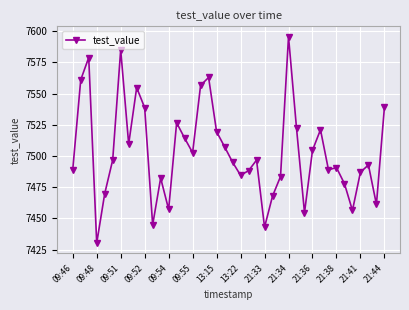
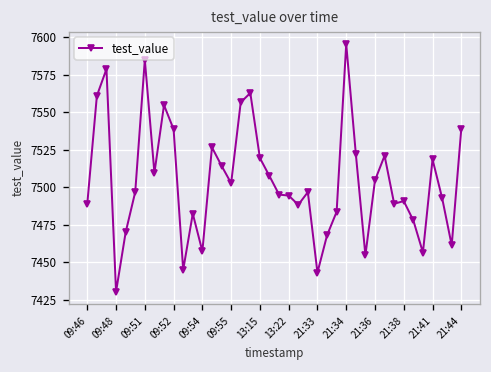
13:22: 7485 -> 7494
21:41: 7487 -> 7519
